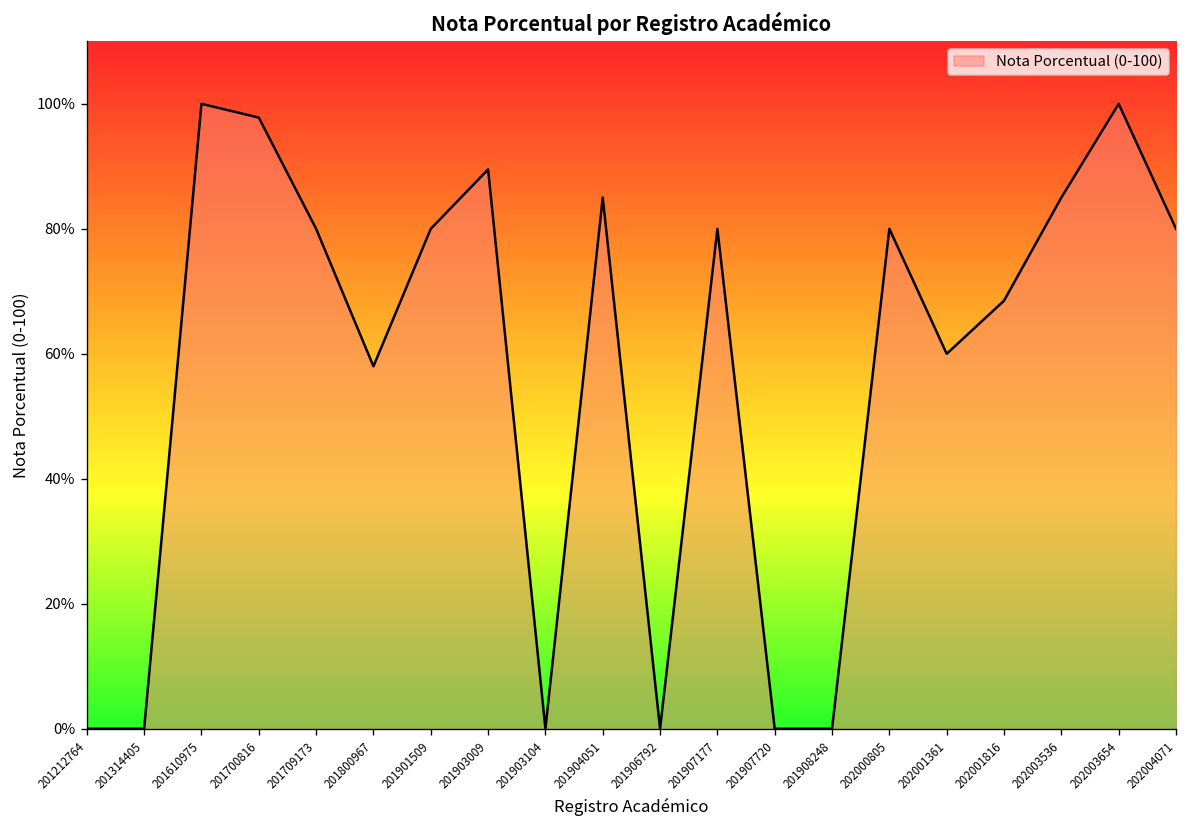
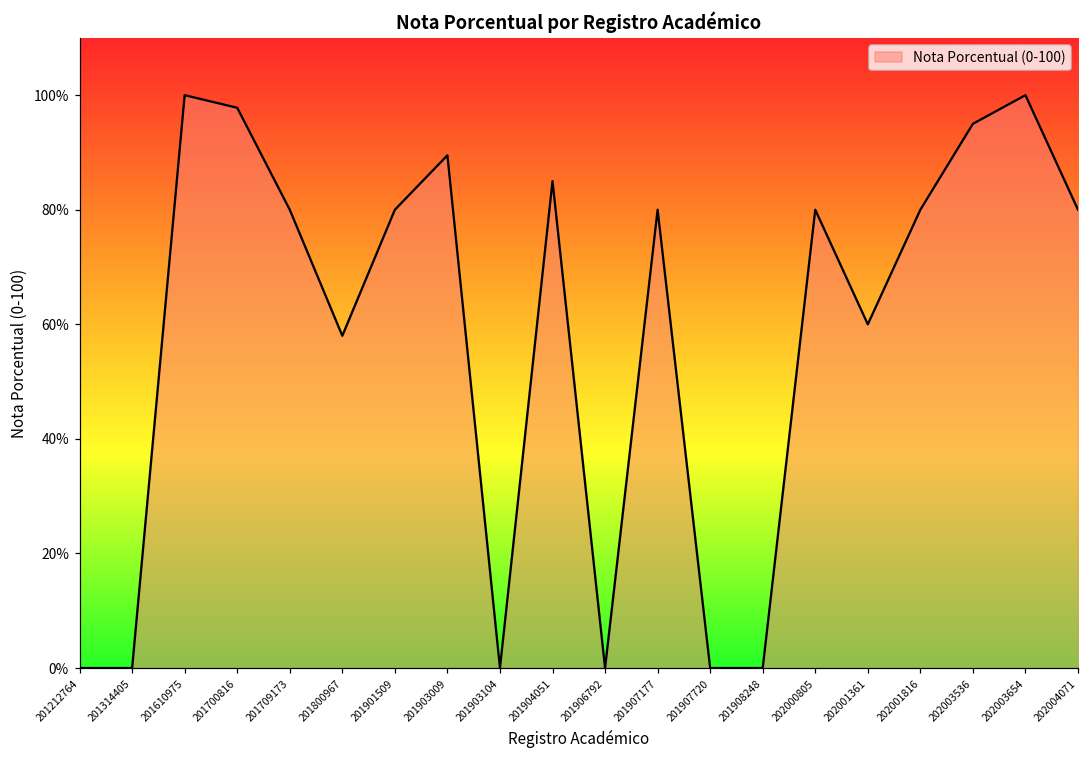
202001816: 69% -> 80%
202003536: 85% -> 95%
